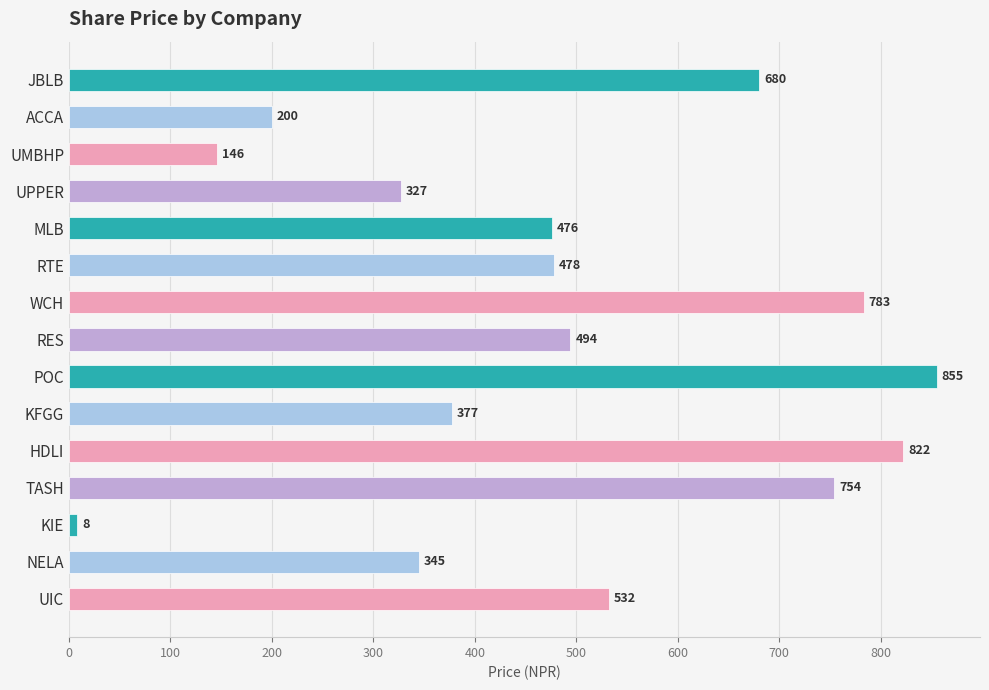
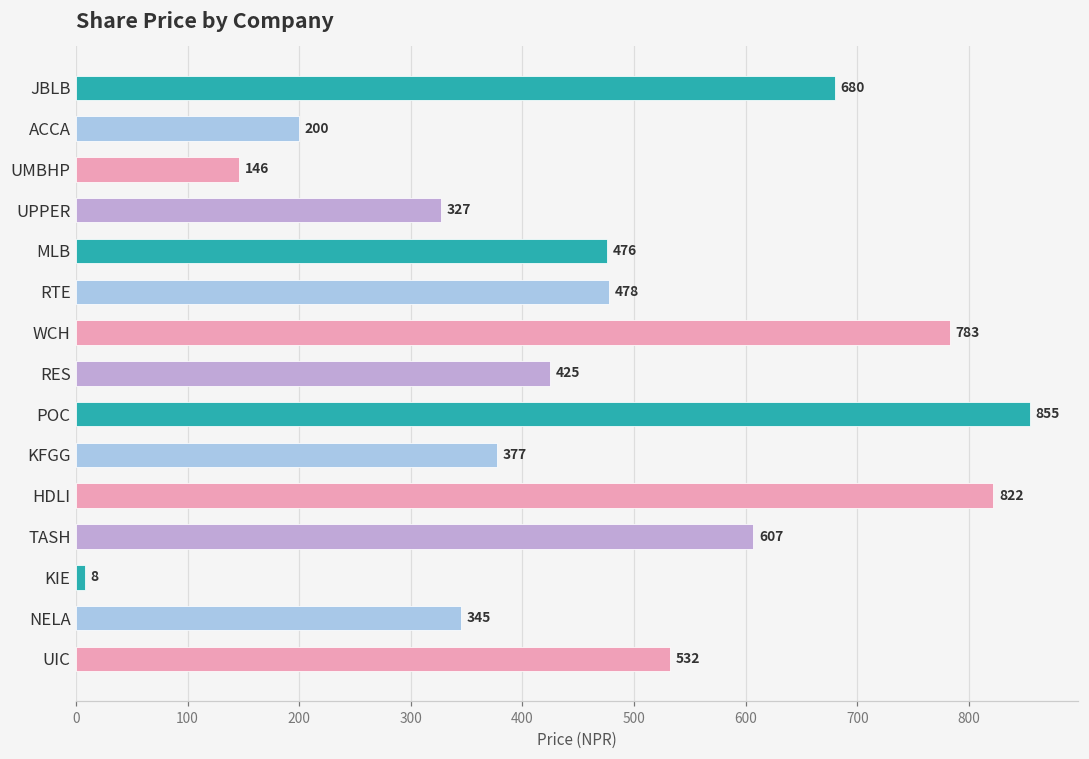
RES: 494 -> 425
TASH: 754 -> 607
